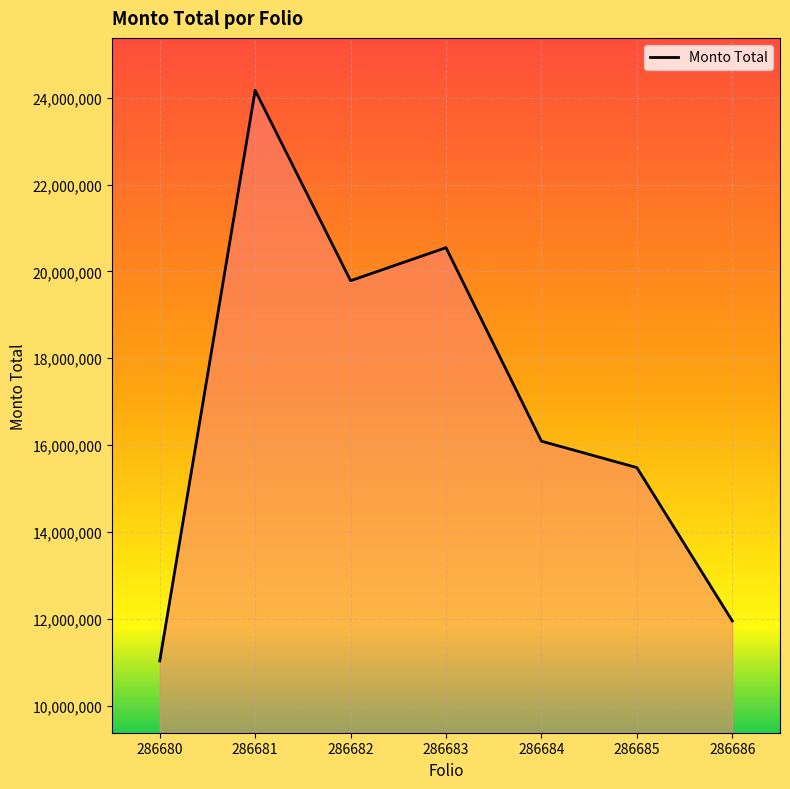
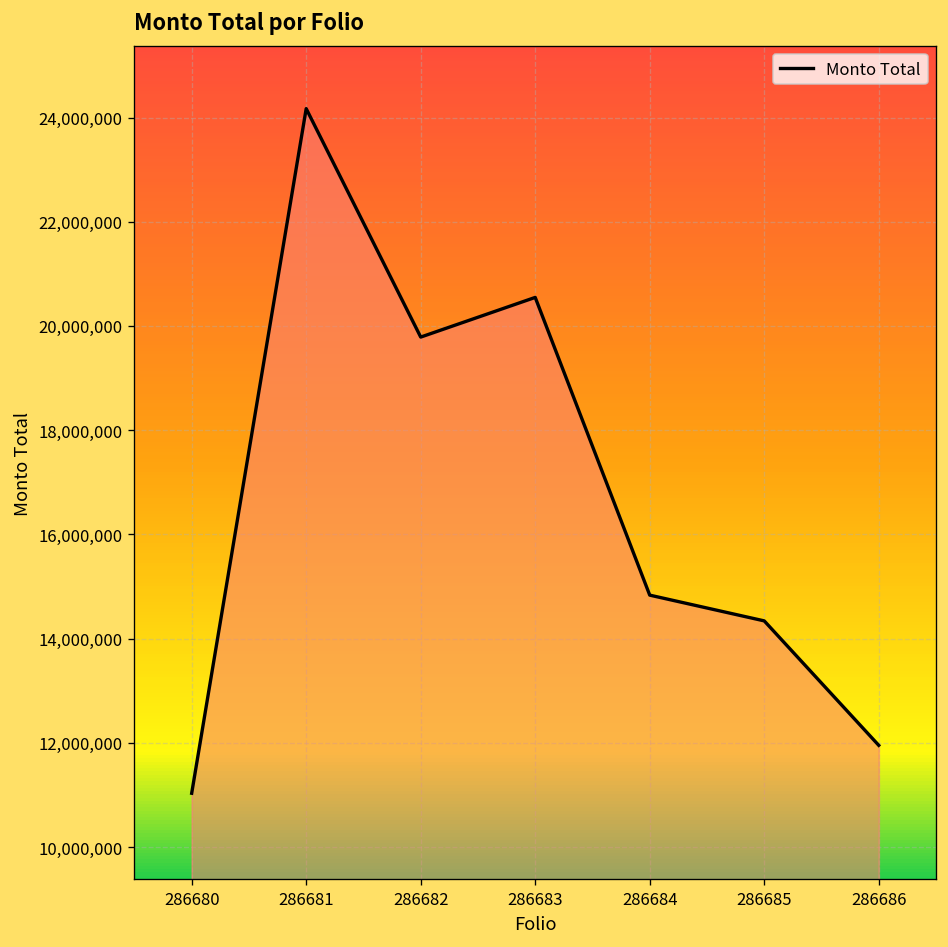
286684: 16,100,000 -> 14,800,000
286685: 15,500,000 -> 14,300,000
